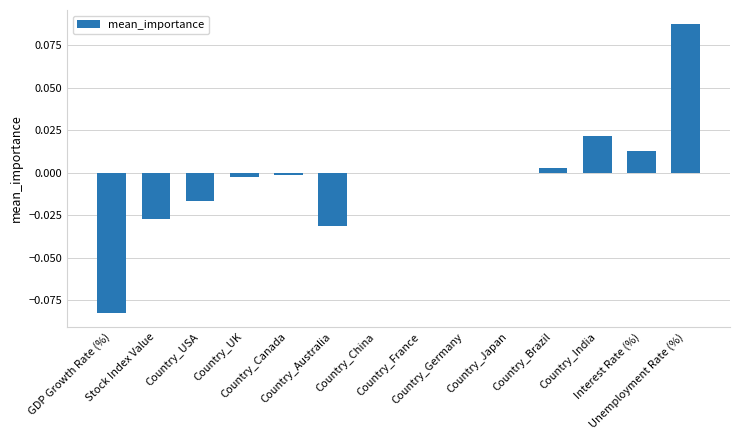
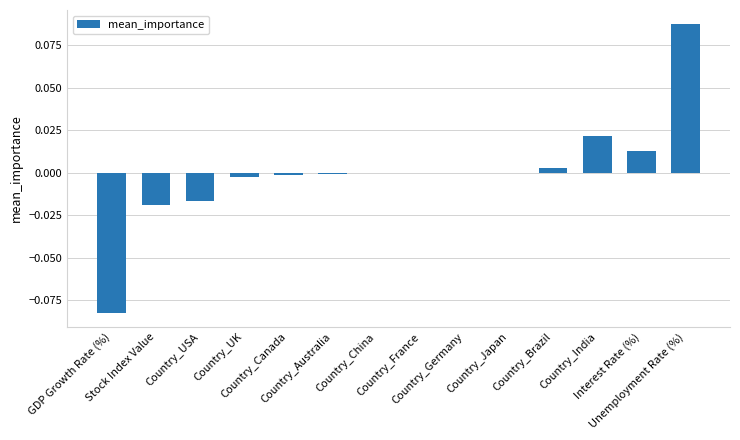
Stock Index Value: -0.027 -> -0.019
Country_Australia: -0.031 -> -0.001
